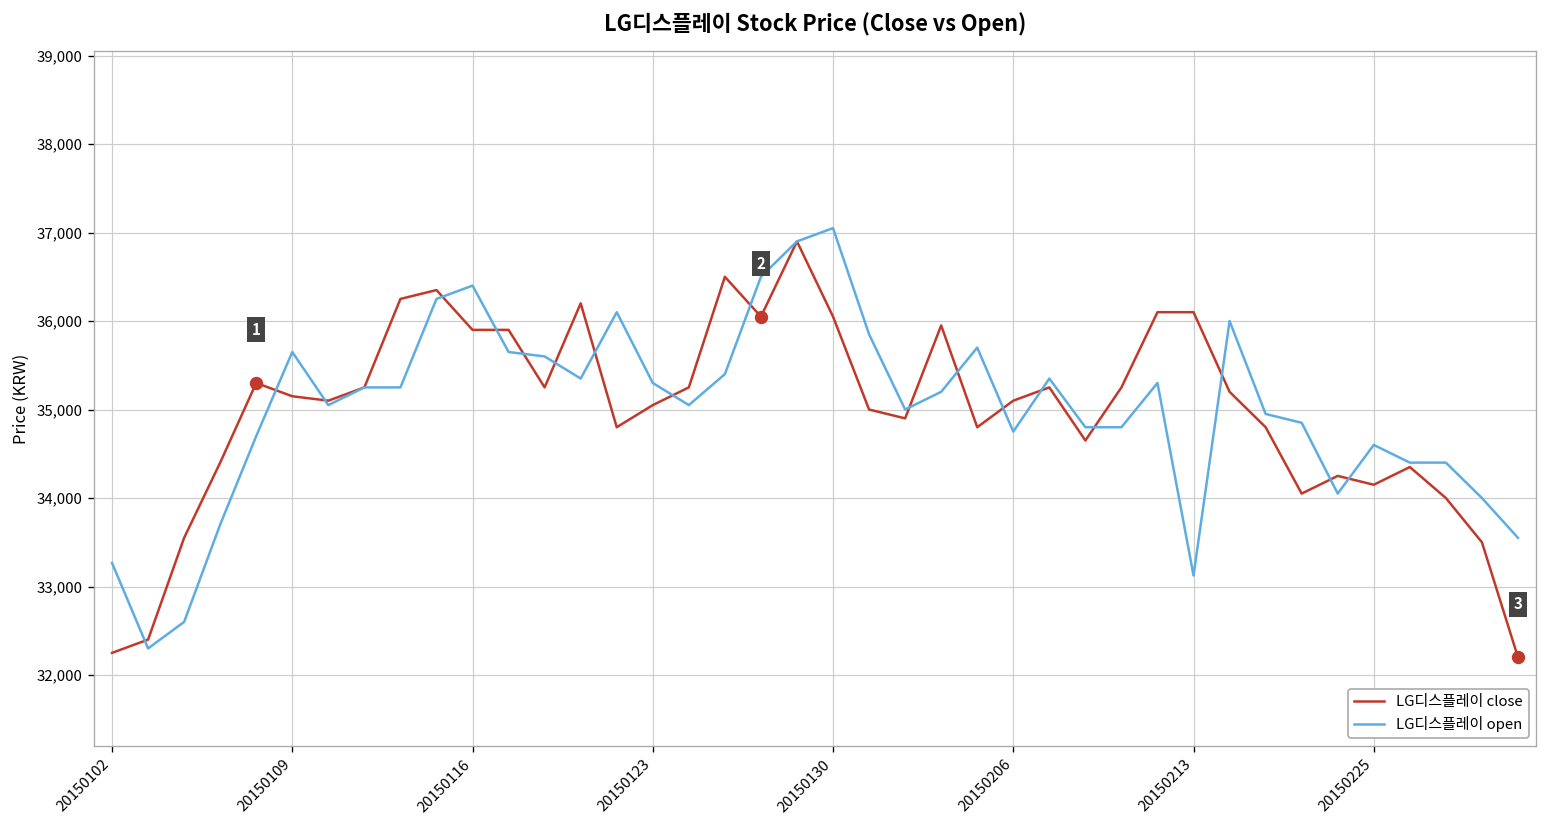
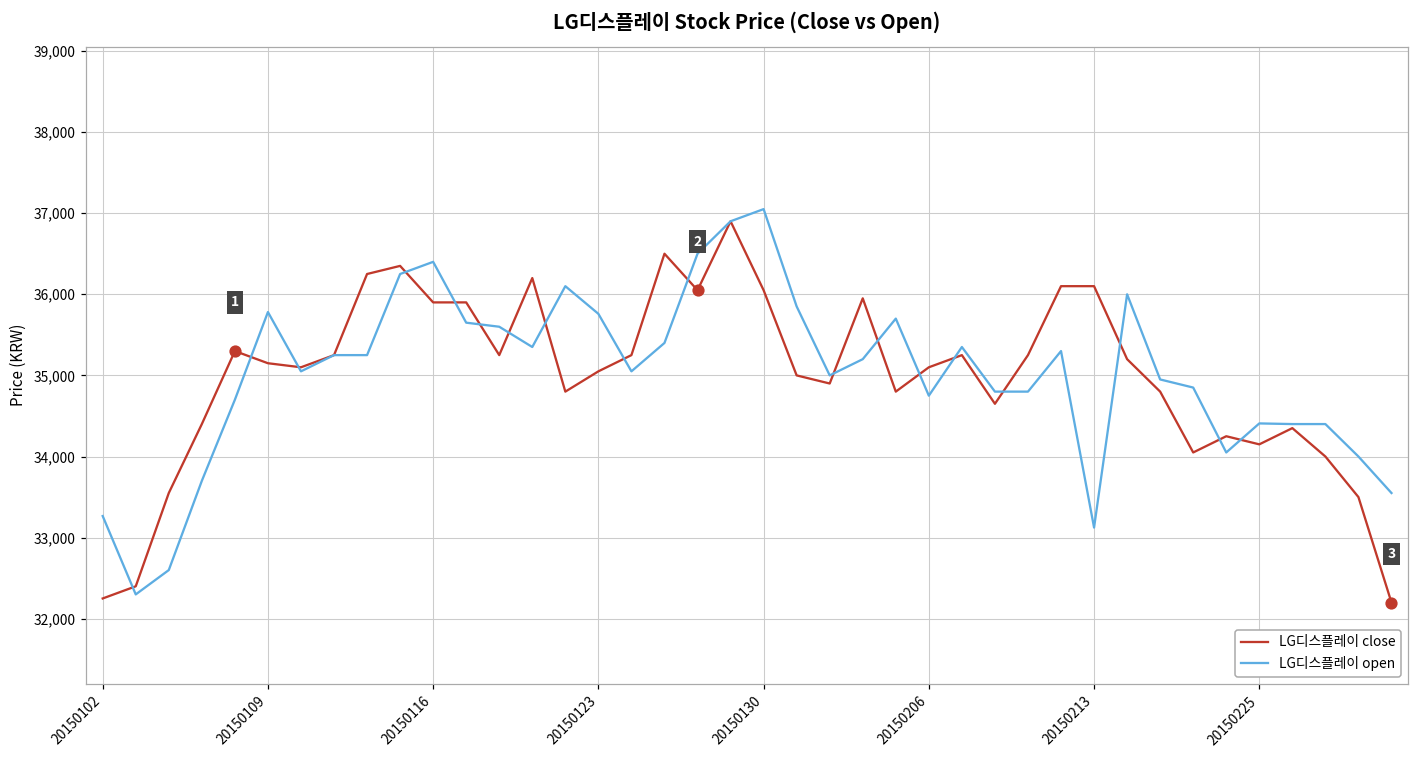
LG디스플레이 open, 20150109: 35,700 -> 35,800
LG디스플레이 open, 20150123: 35,300 -> 35,800
LG디스플레이 open, 20150225: 34,600 -> 34,400
